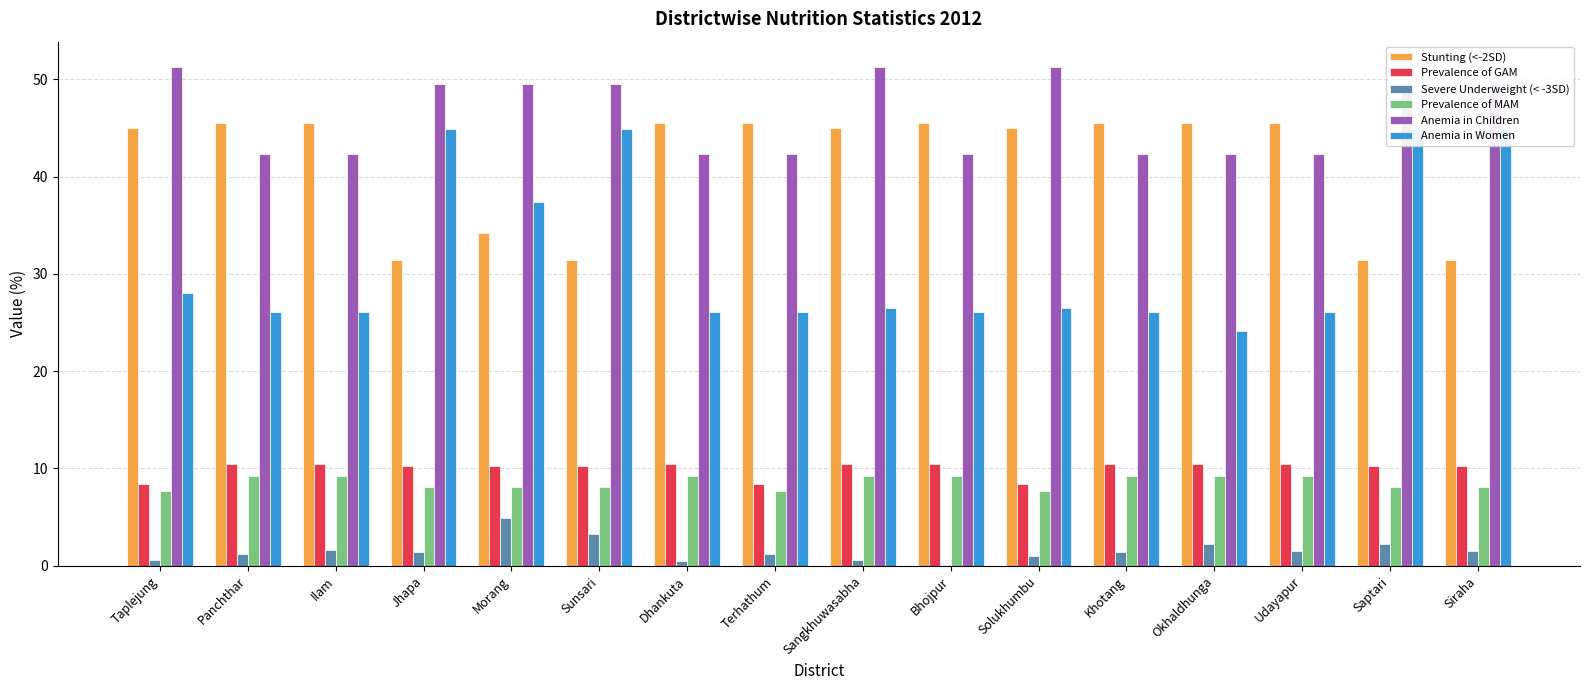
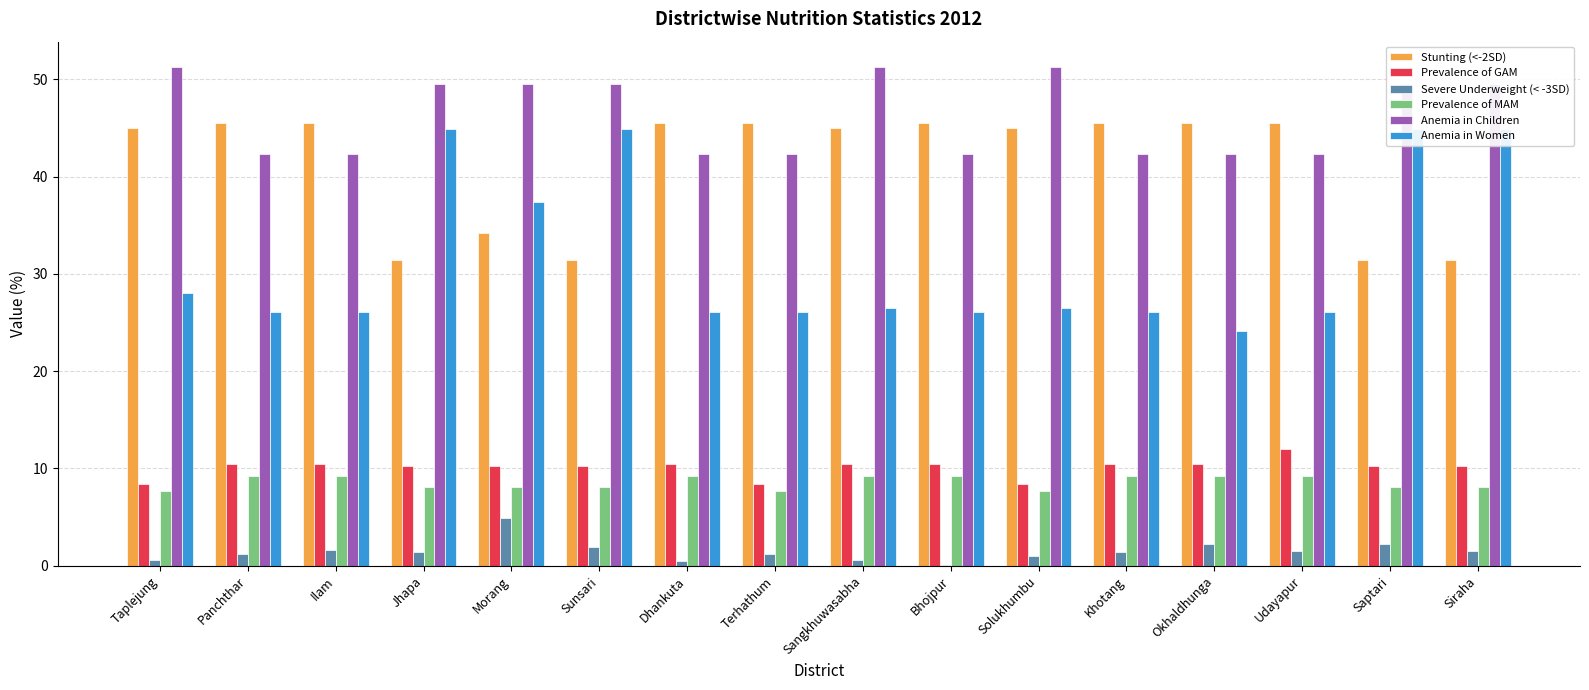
Severe Underweight (< -3SD), Sunsari: 3 -> 2
Prevalence of GAM, Udayapur: 11 -> 12
